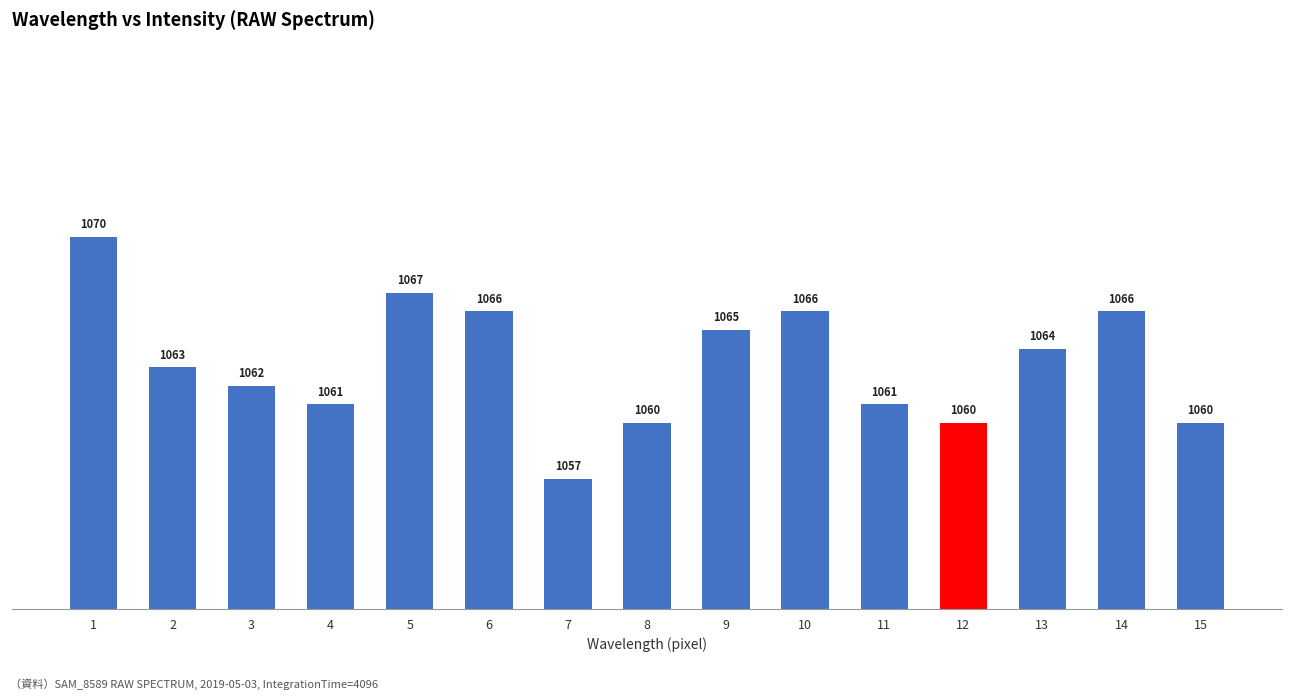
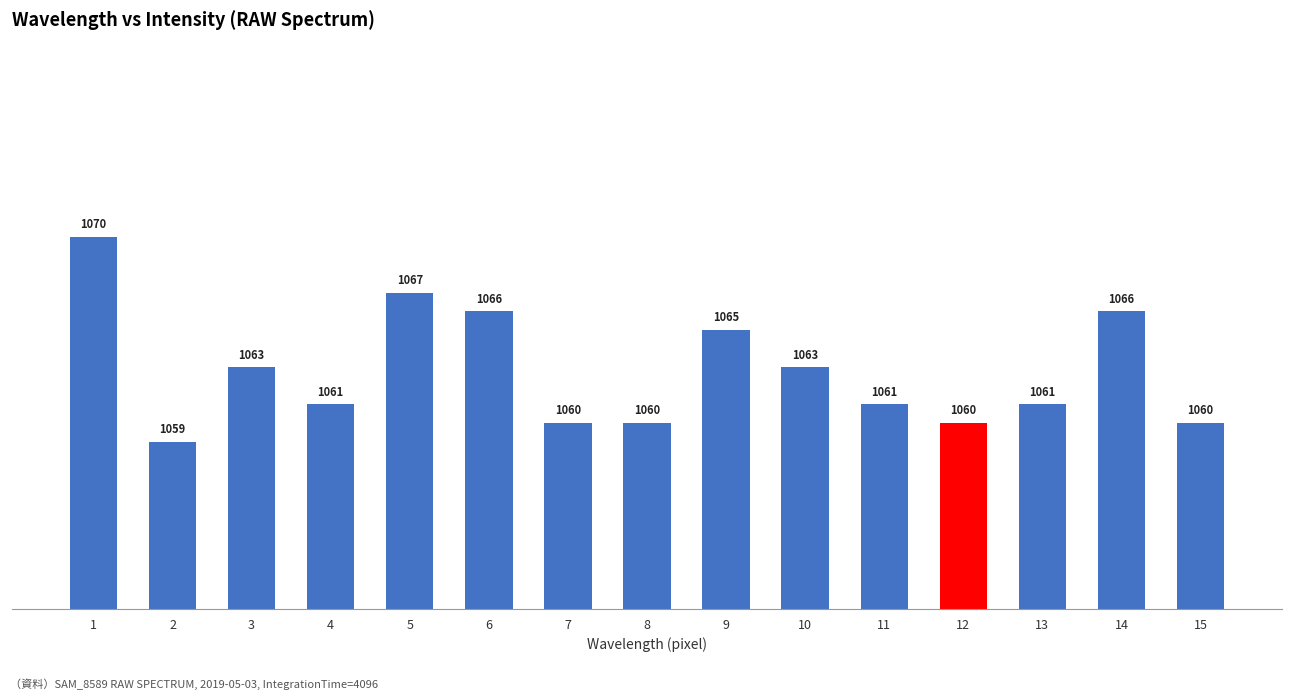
2: 1063 -> 1059
3: 1062 -> 1063
7: 1057 -> 1060
10: 1066 -> 1063
13: 1064 -> 1061
